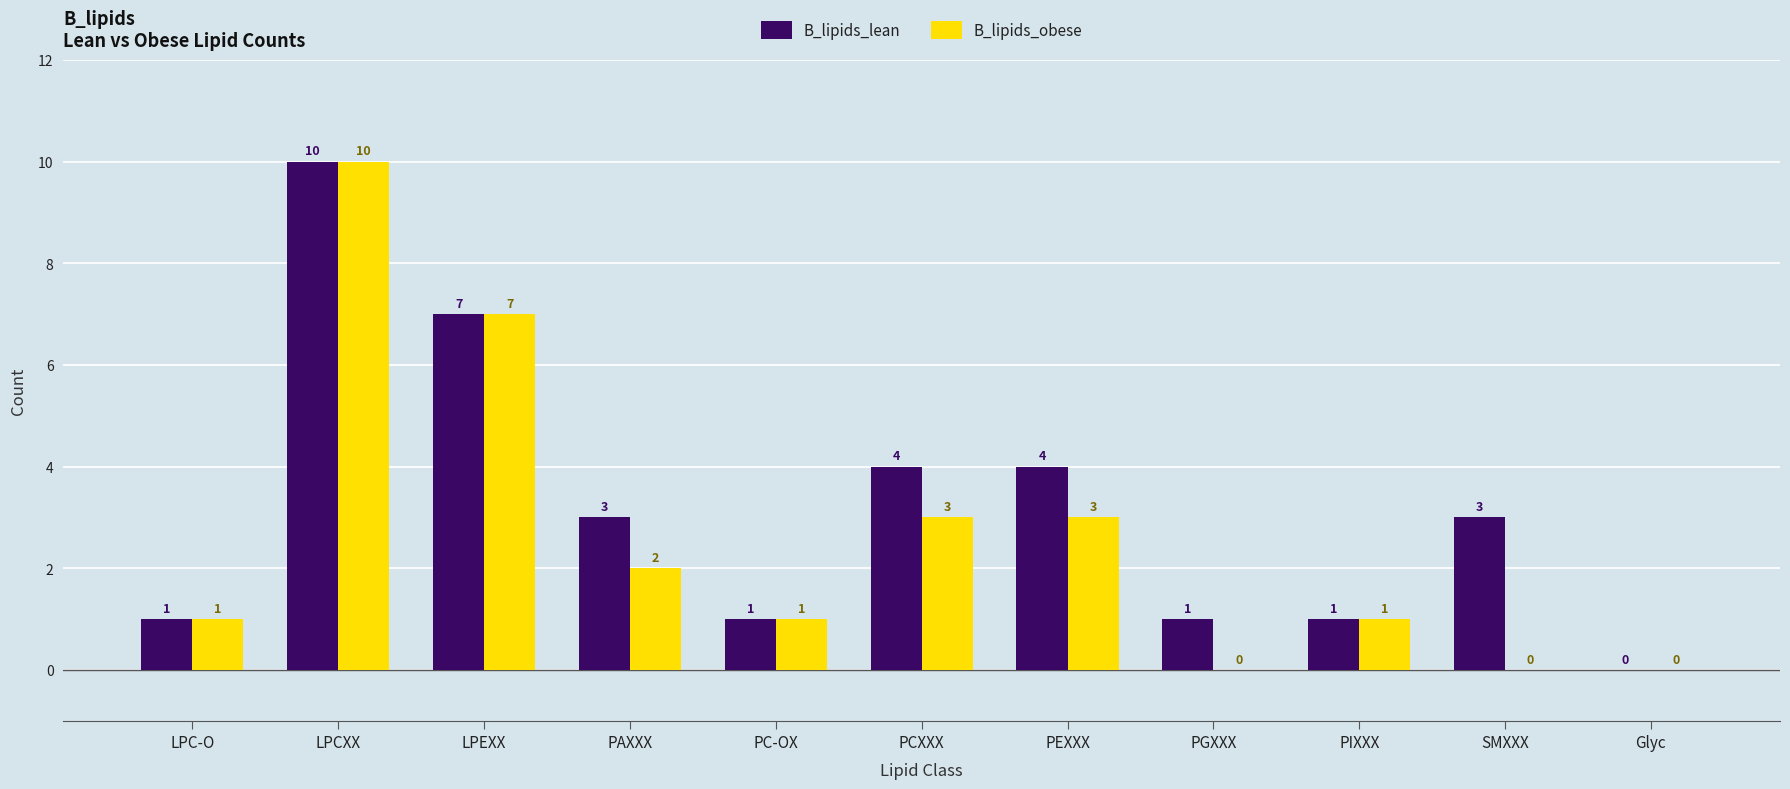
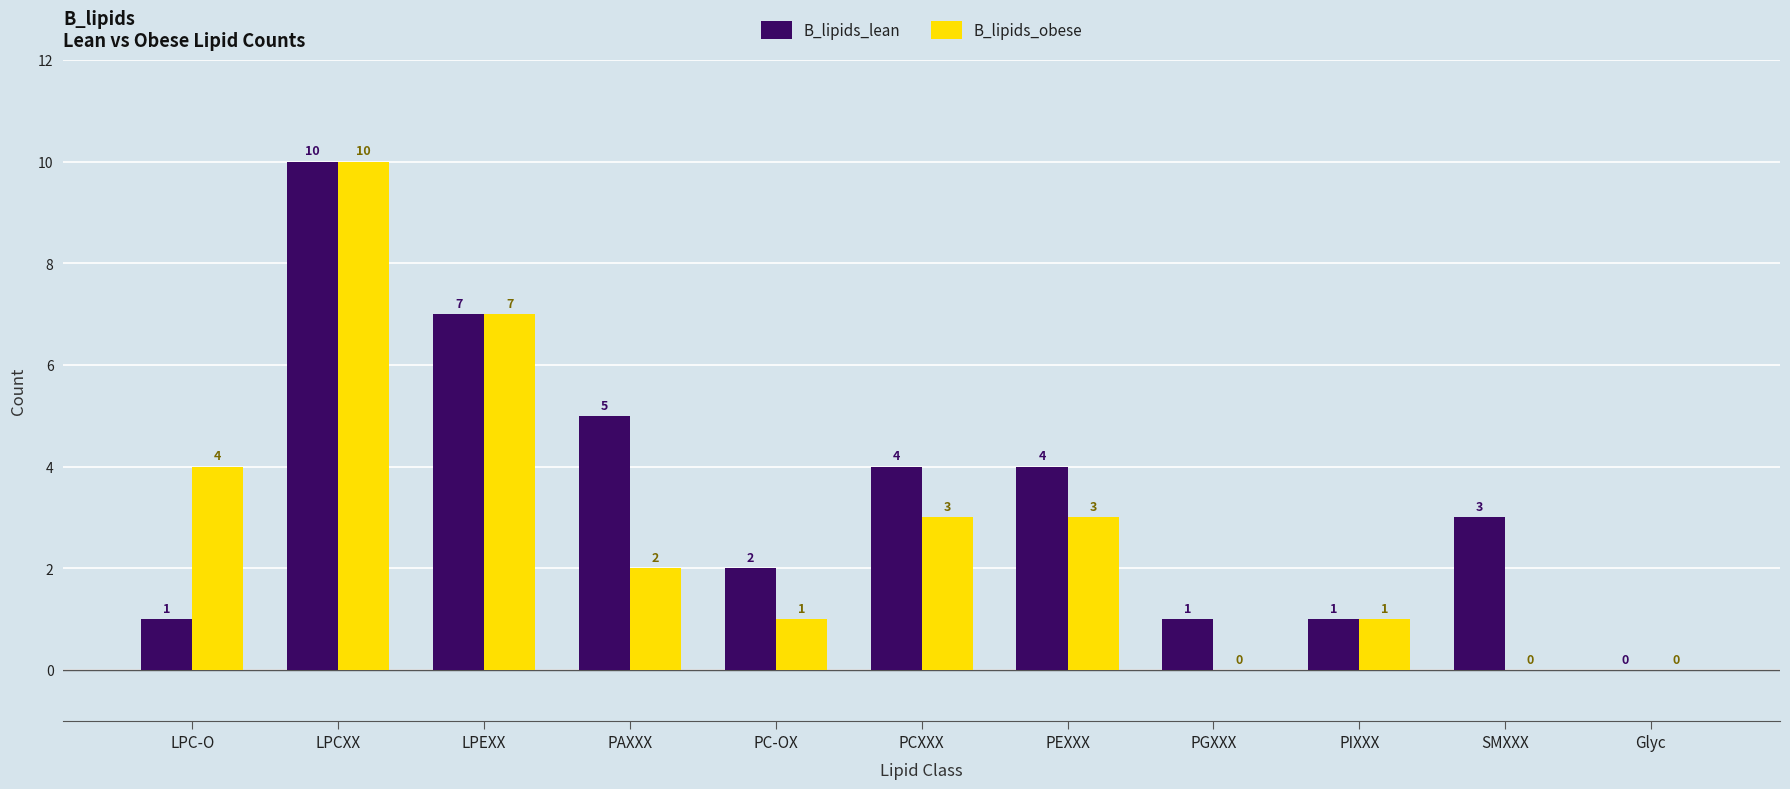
B_lipids_obese, LPC-O: 1 -> 4
B_lipids_lean, PAXXX: 3 -> 5
B_lipids_lean, PC-OX: 1 -> 2
